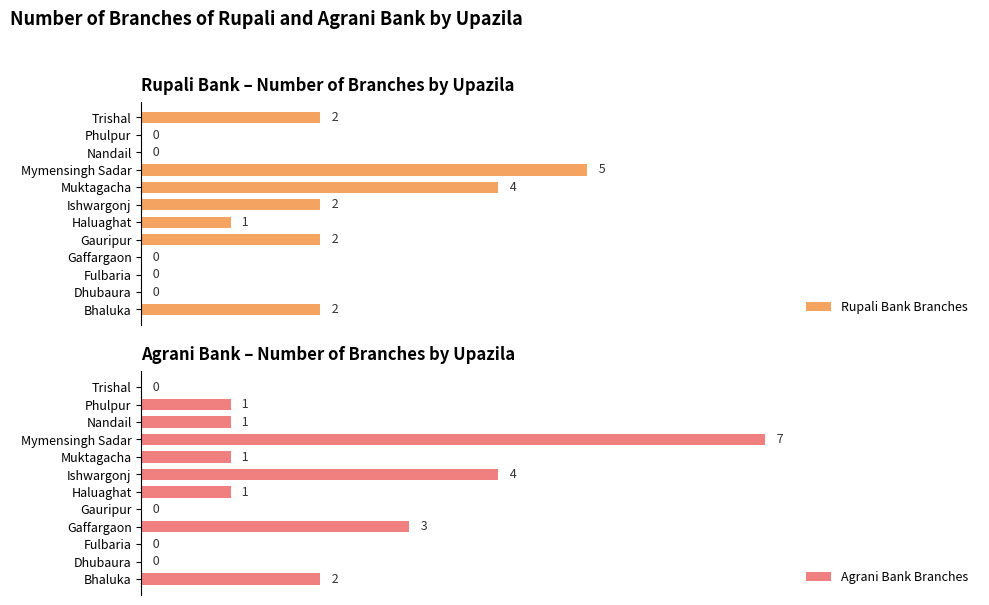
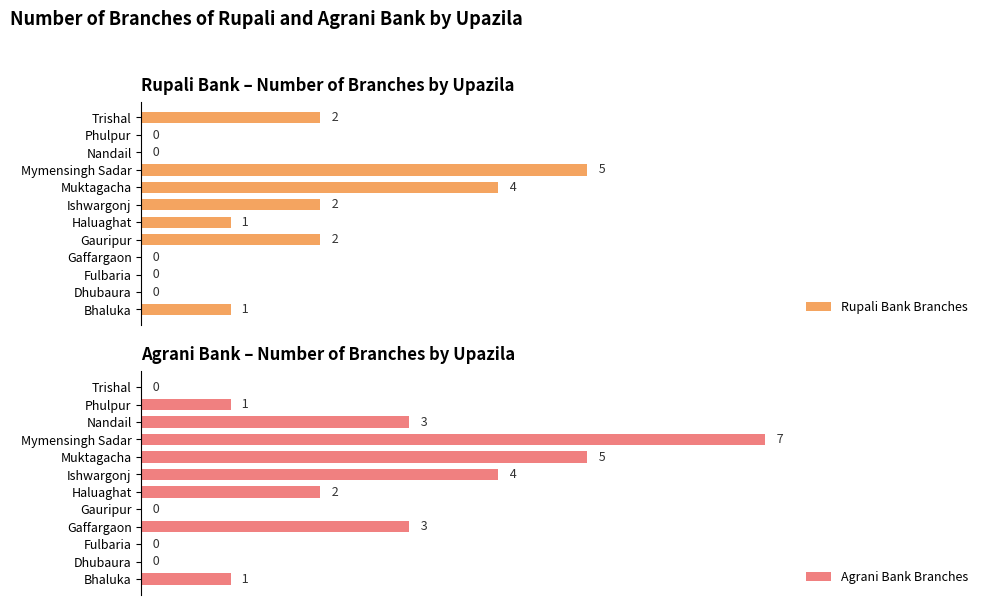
Rupali Bank – Number of Branches by Upazila, Bhaluka: 2 -> 1
Agrani Bank – Number of Branches by Upazila, Nandail: 1 -> 3
Agrani Bank – Number of Branches by Upazila, Muktagacha: 1 -> 5
Agrani Bank – Number of Branches by Upazila, Haluaghat: 1 -> 2
Agrani Bank – Number of Branches by Upazila, Bhaluka: 2 -> 1
